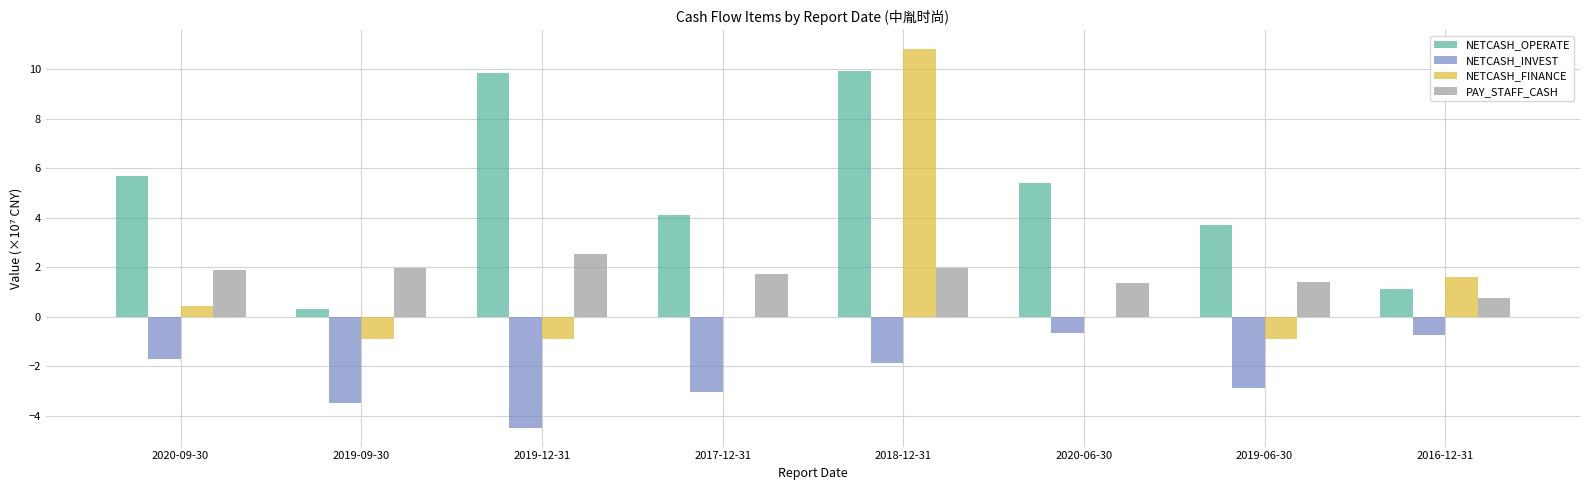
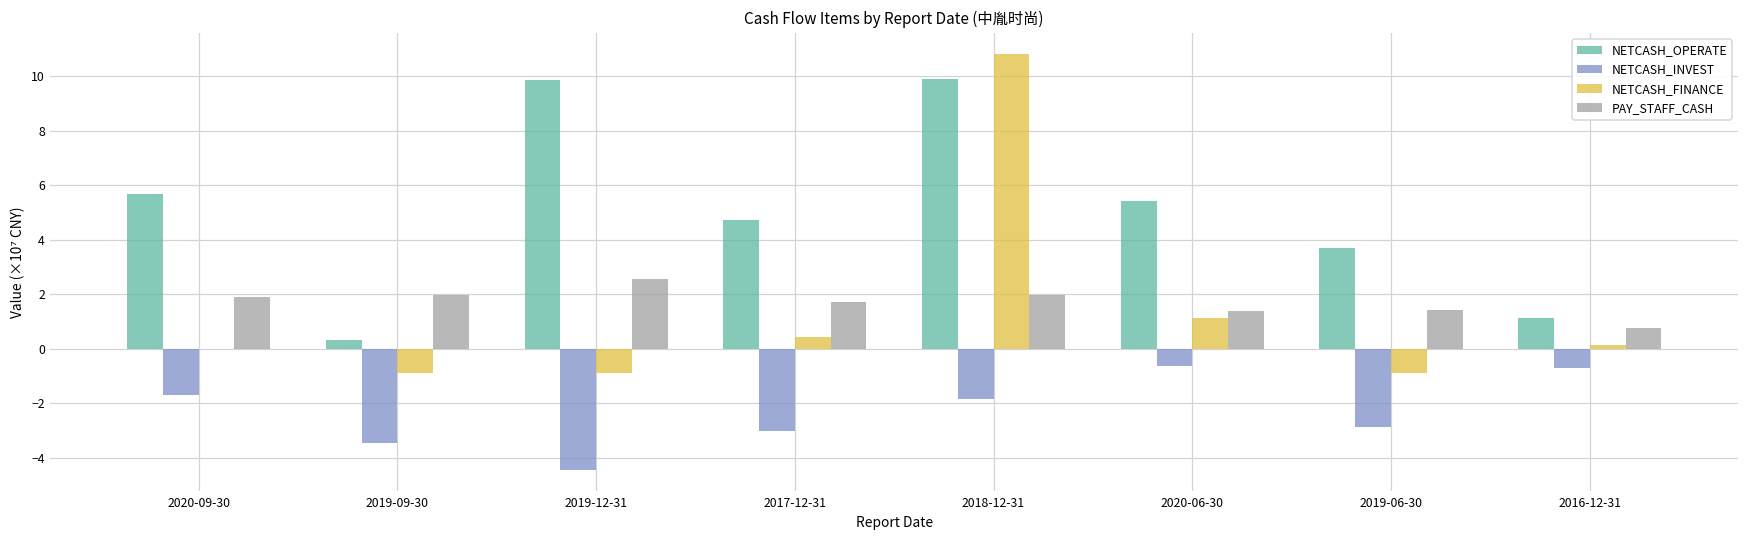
NETCASH_FINANCE, 2020-09-30: 0.4 -> 0.0
NETCASH_OPERATE, 2017-12-31: 4.1 -> 4.7
NETCASH_FINANCE, 2017-12-31: 0.0 -> 0.4
NETCASH_FINANCE, 2020-06-30: 0.0 -> 1.1
NETCASH_FINANCE, 2016-12-31: 1.6 -> 0.1
